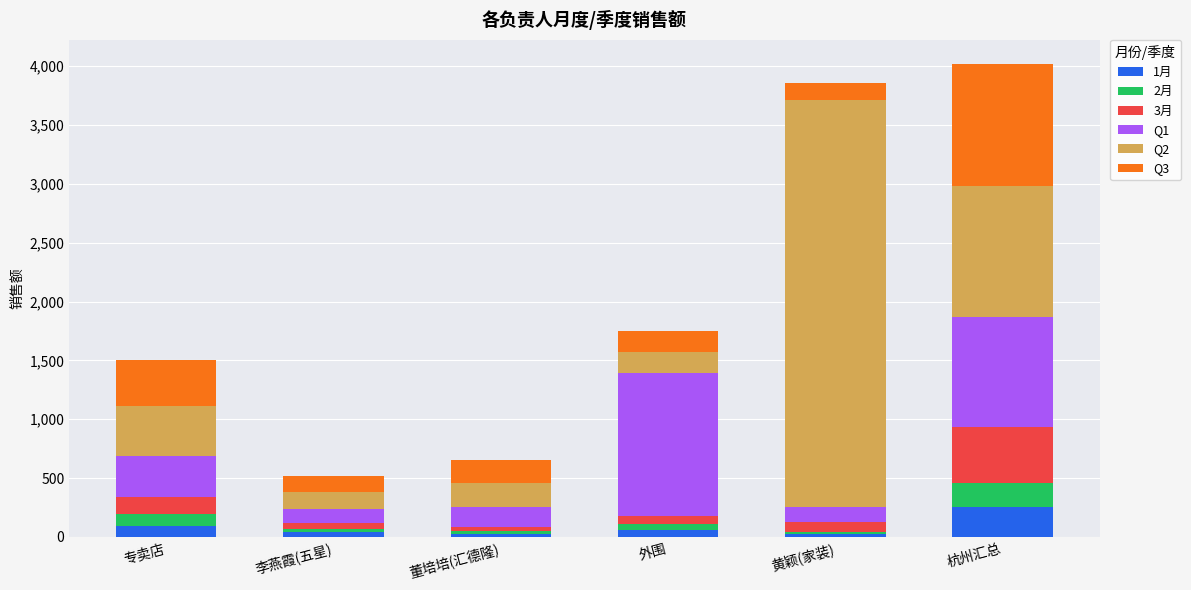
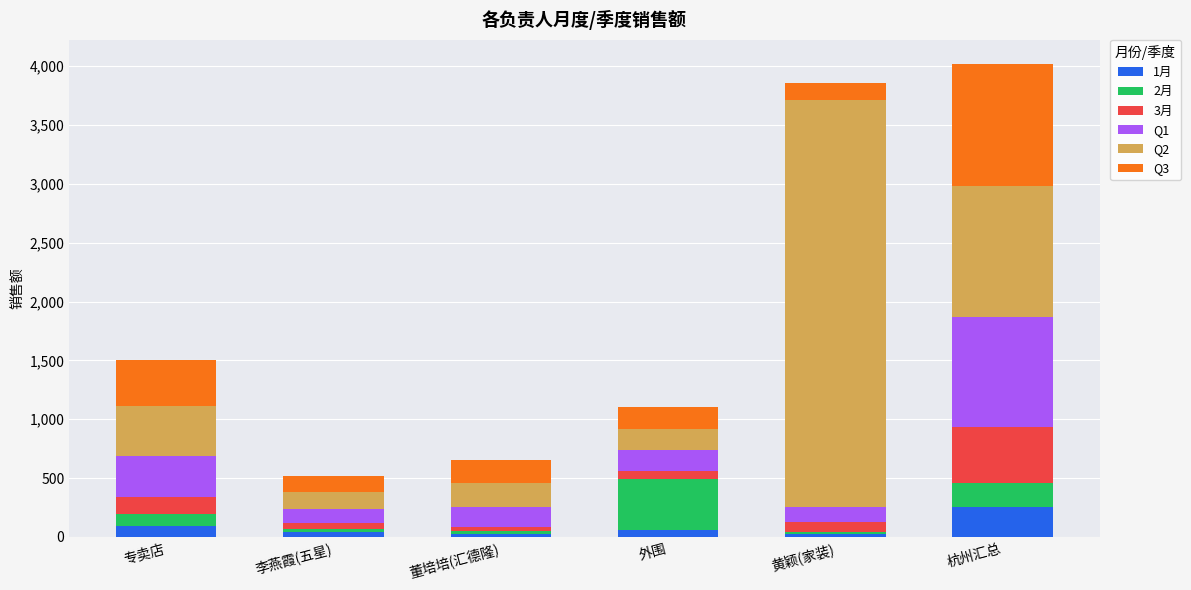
2月, 外围: 50 -> 430
Q1, 外围: 1,210 -> 180
